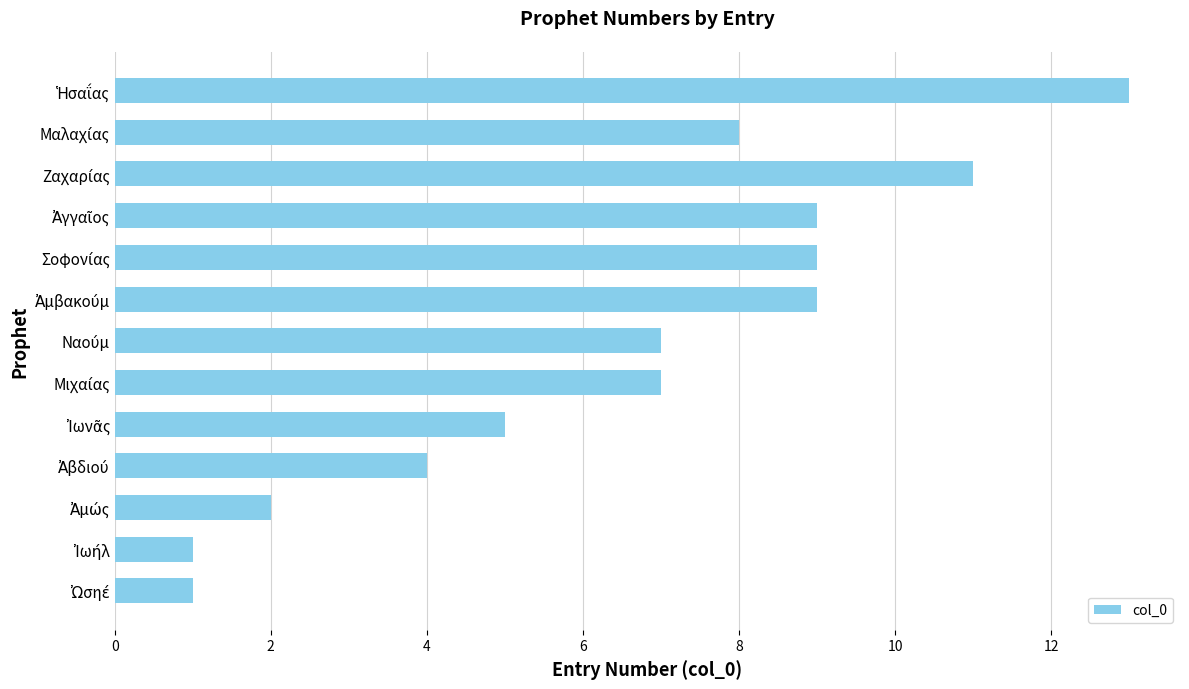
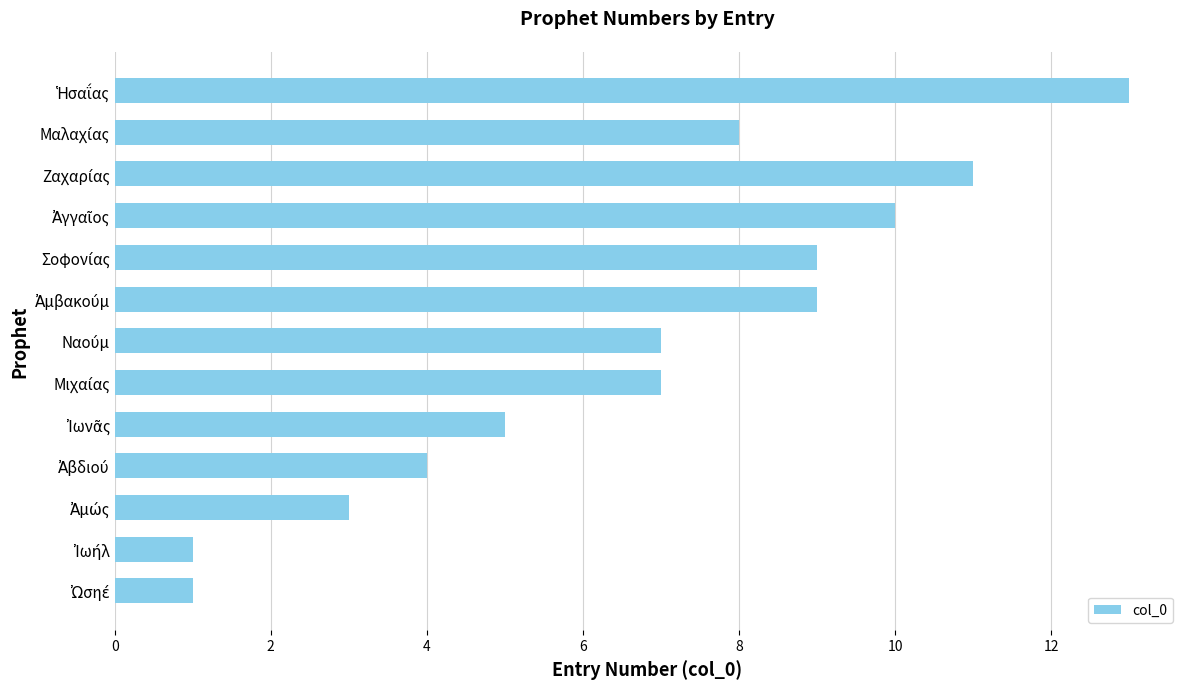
Ἀγγαῖος: 9 -> 10
Ἀμώς: 2 -> 3
